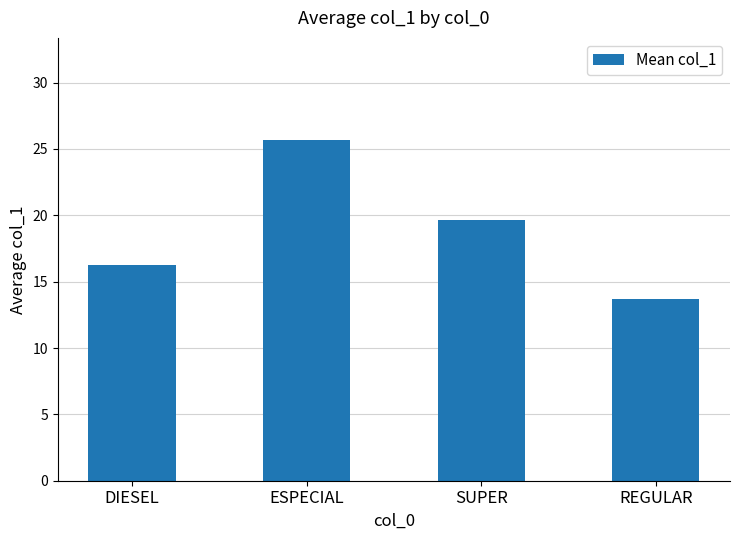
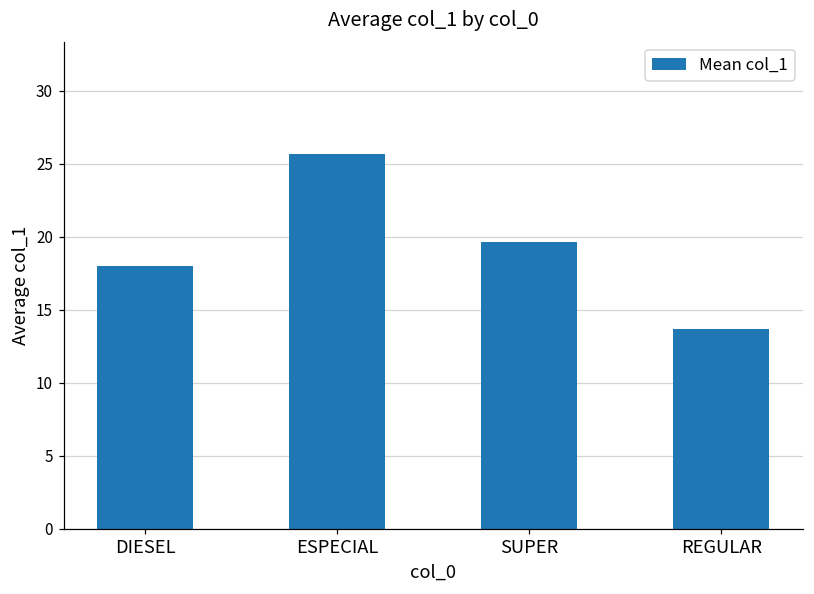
DIESEL: 16.3 -> 18.0
